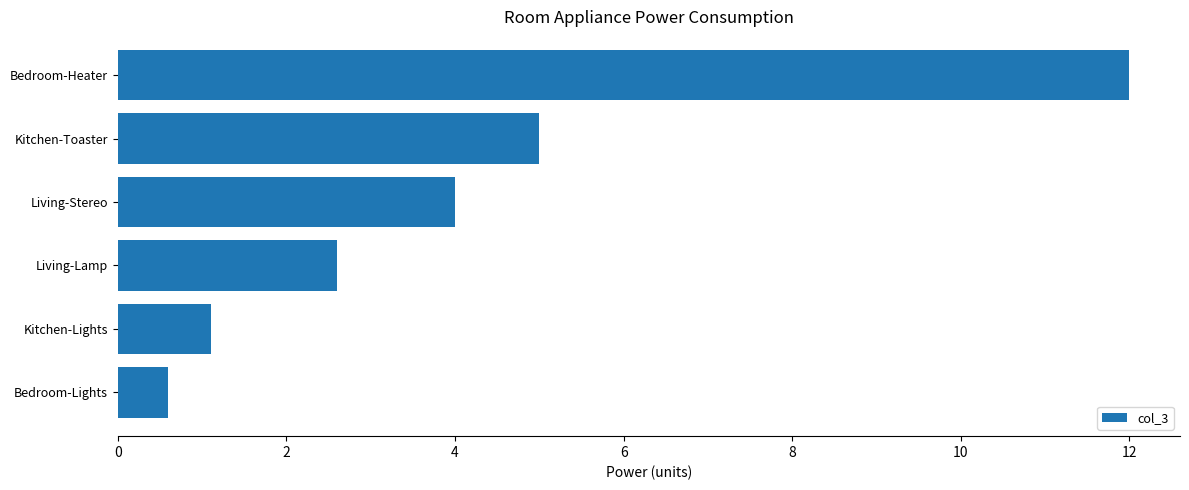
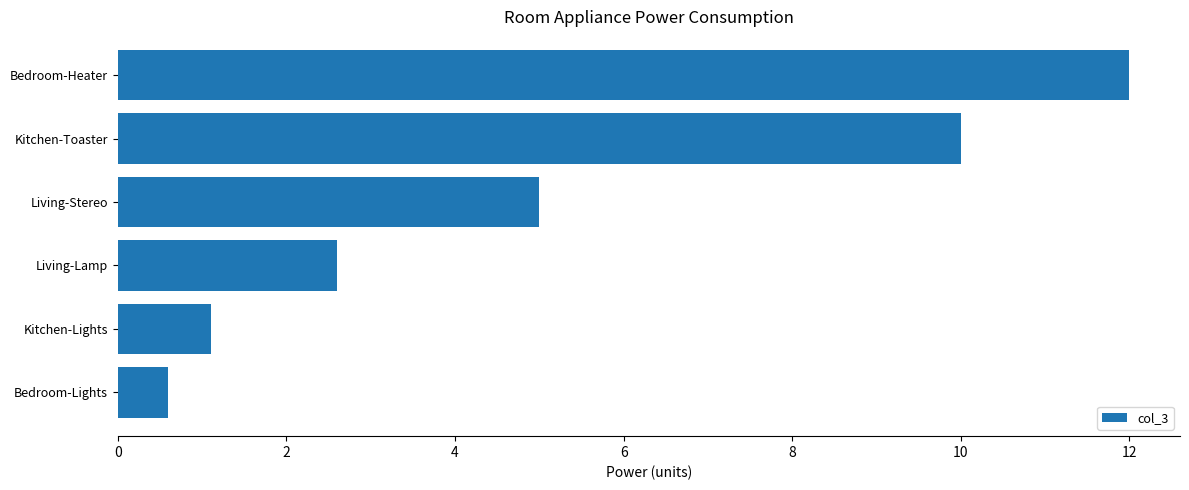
Kitchen-Toaster: 5 -> 10
Living-Stereo: 4 -> 5
